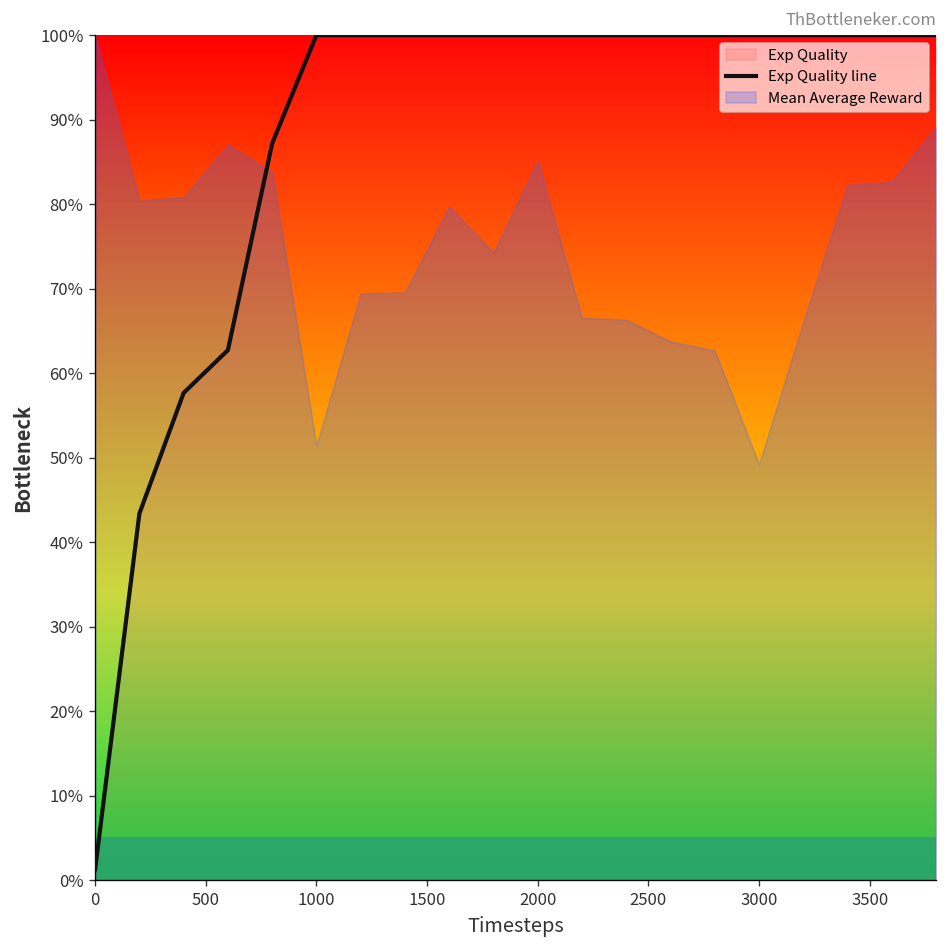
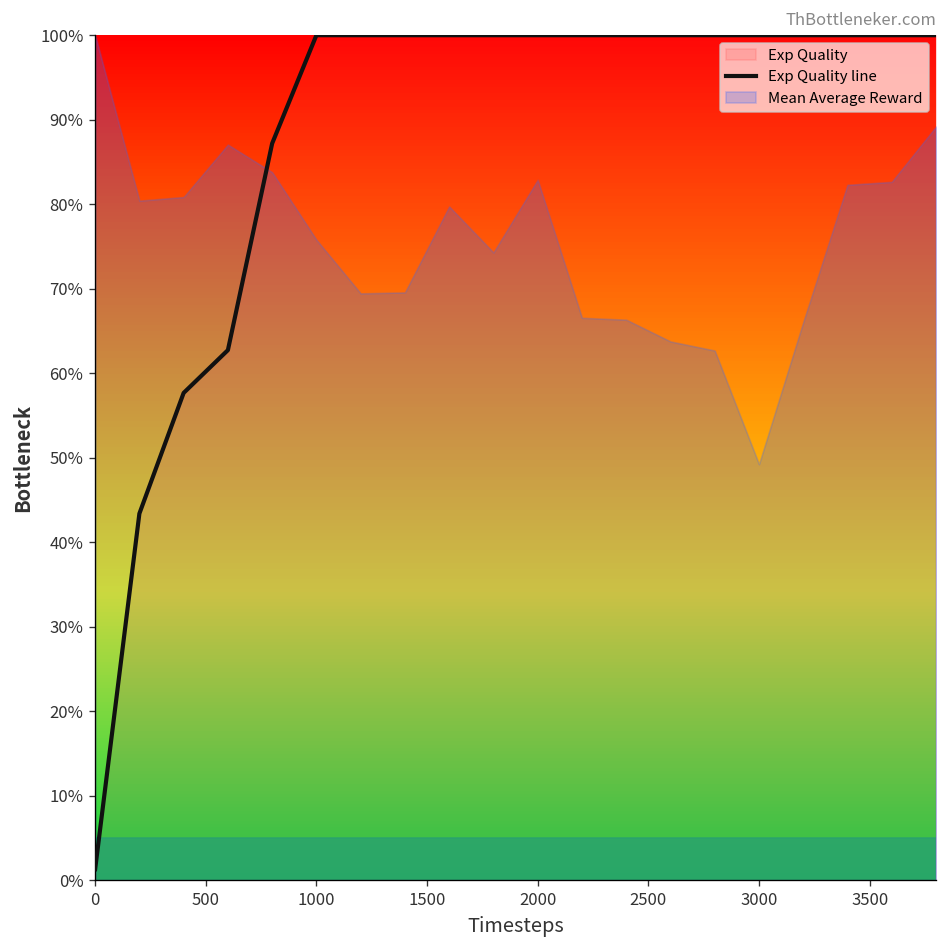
Mean Average Reward, 1000: 51% -> 76%
Mean Average Reward, 2000: 85% -> 83%
